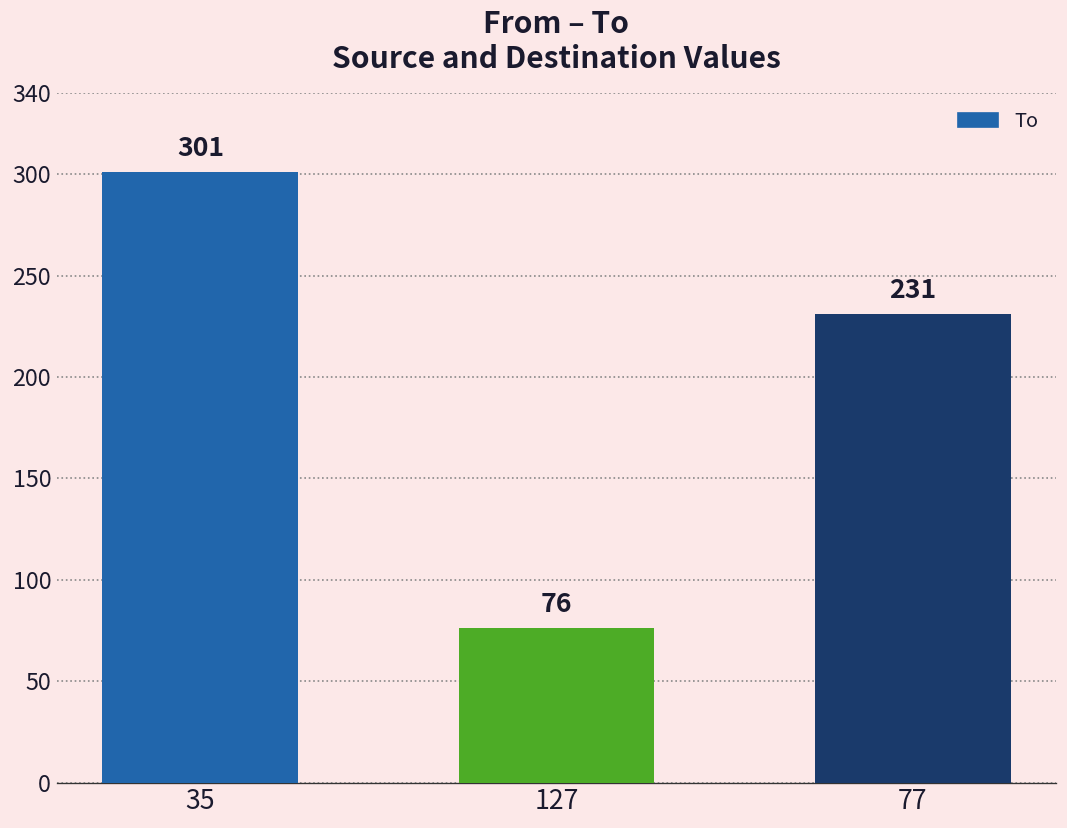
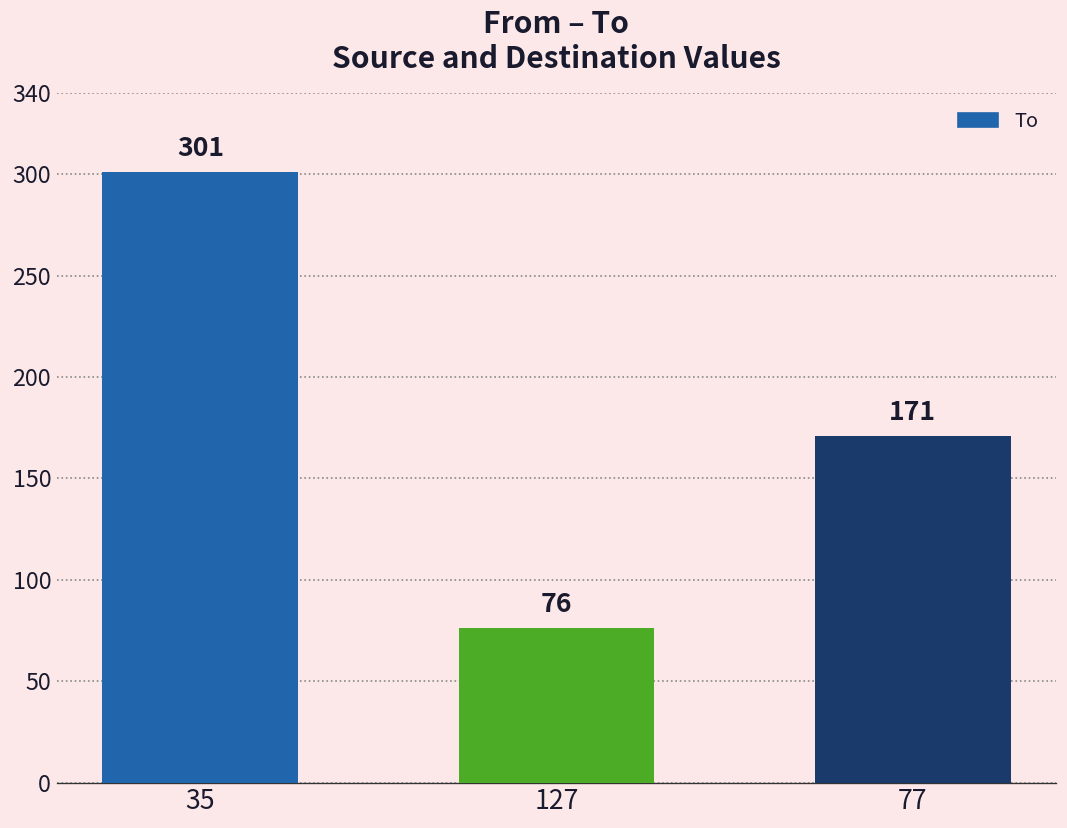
77: 231 -> 171
